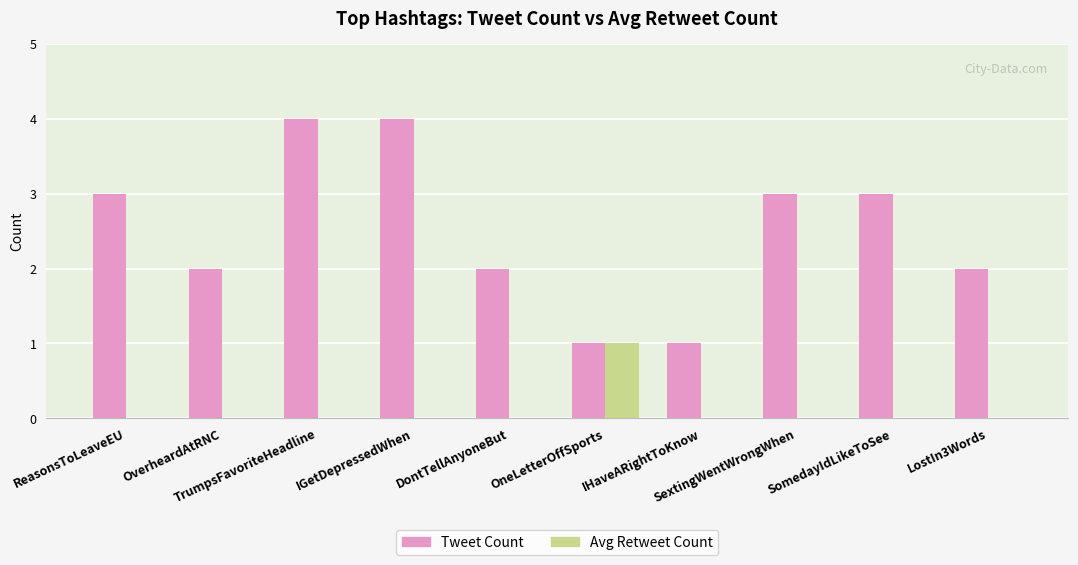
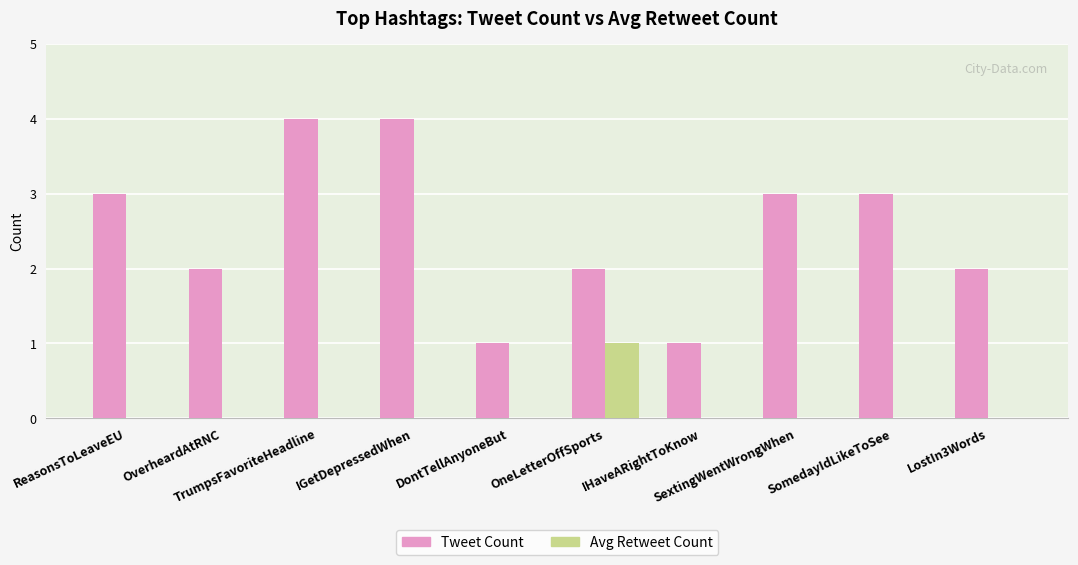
Tweet Count, DontTellAnyoneBut: 2 -> 1
Tweet Count, OneLetterOffSports: 1 -> 2
